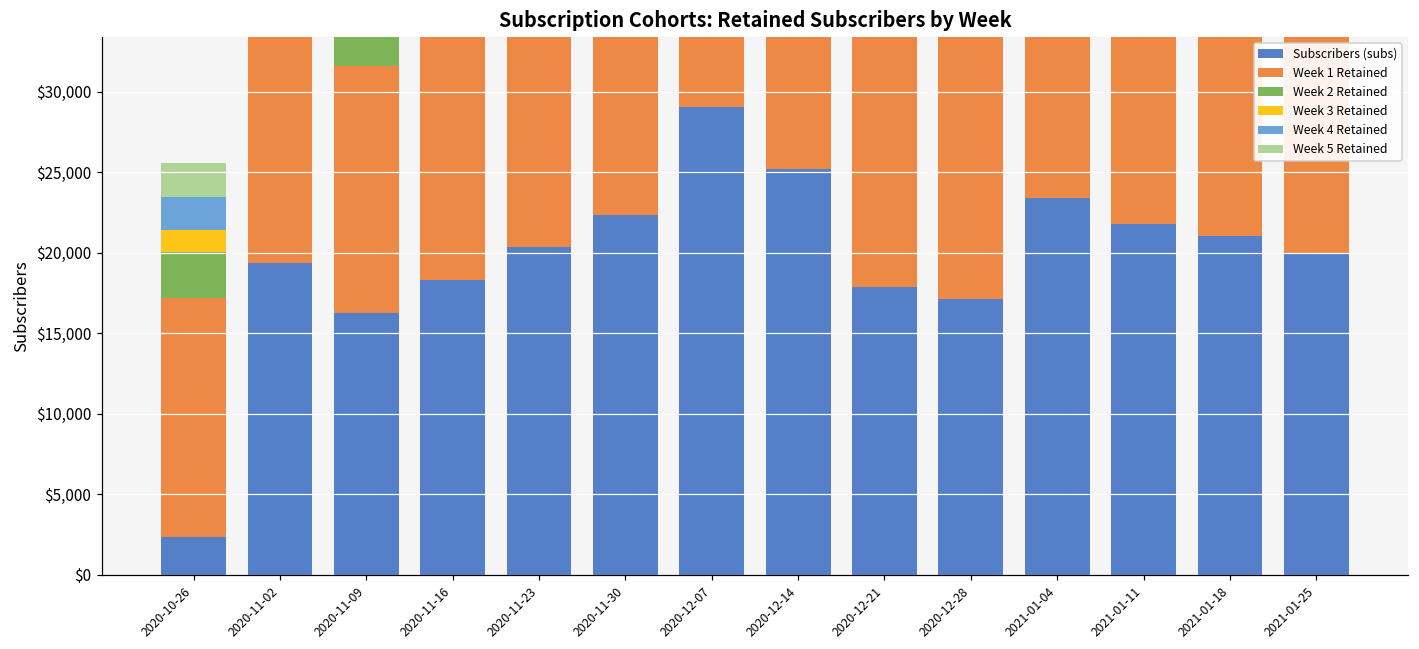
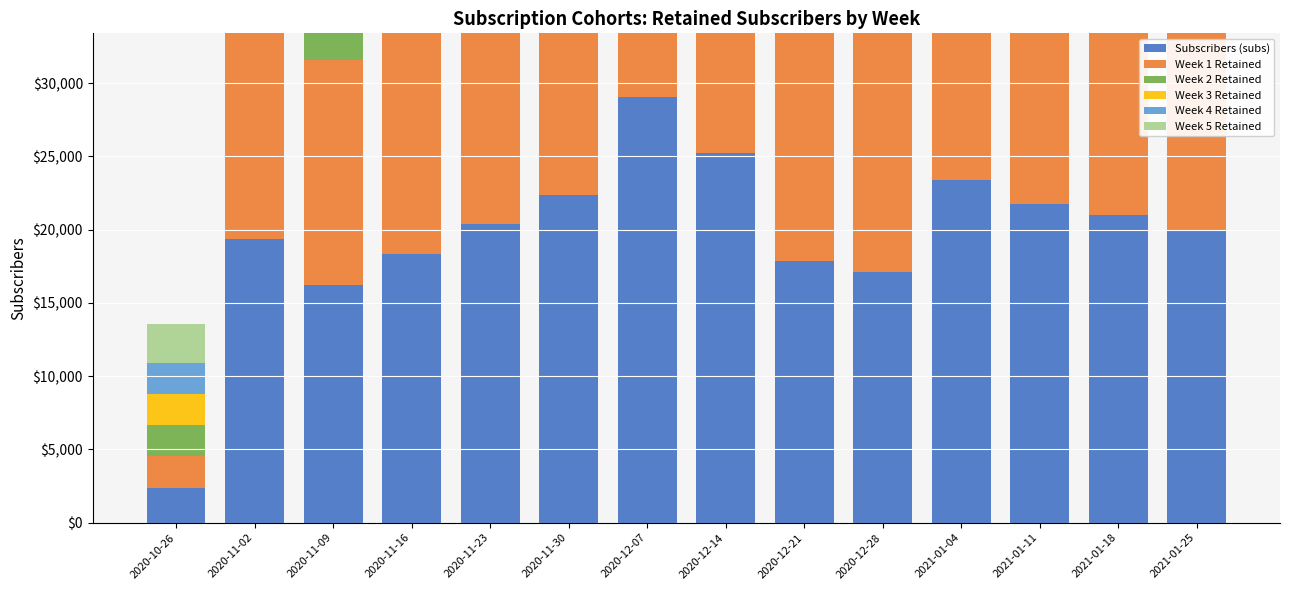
Week 1 Retained, 2020-10-26: $14,800 -> $2,200
Week 2 Retained, 2020-10-26: $2,800 -> $2,100
Week 3 Retained, 2020-10-26: $1,400 -> $2,100
Week 5 Retained, 2020-10-26: $2,100 -> $2,700
